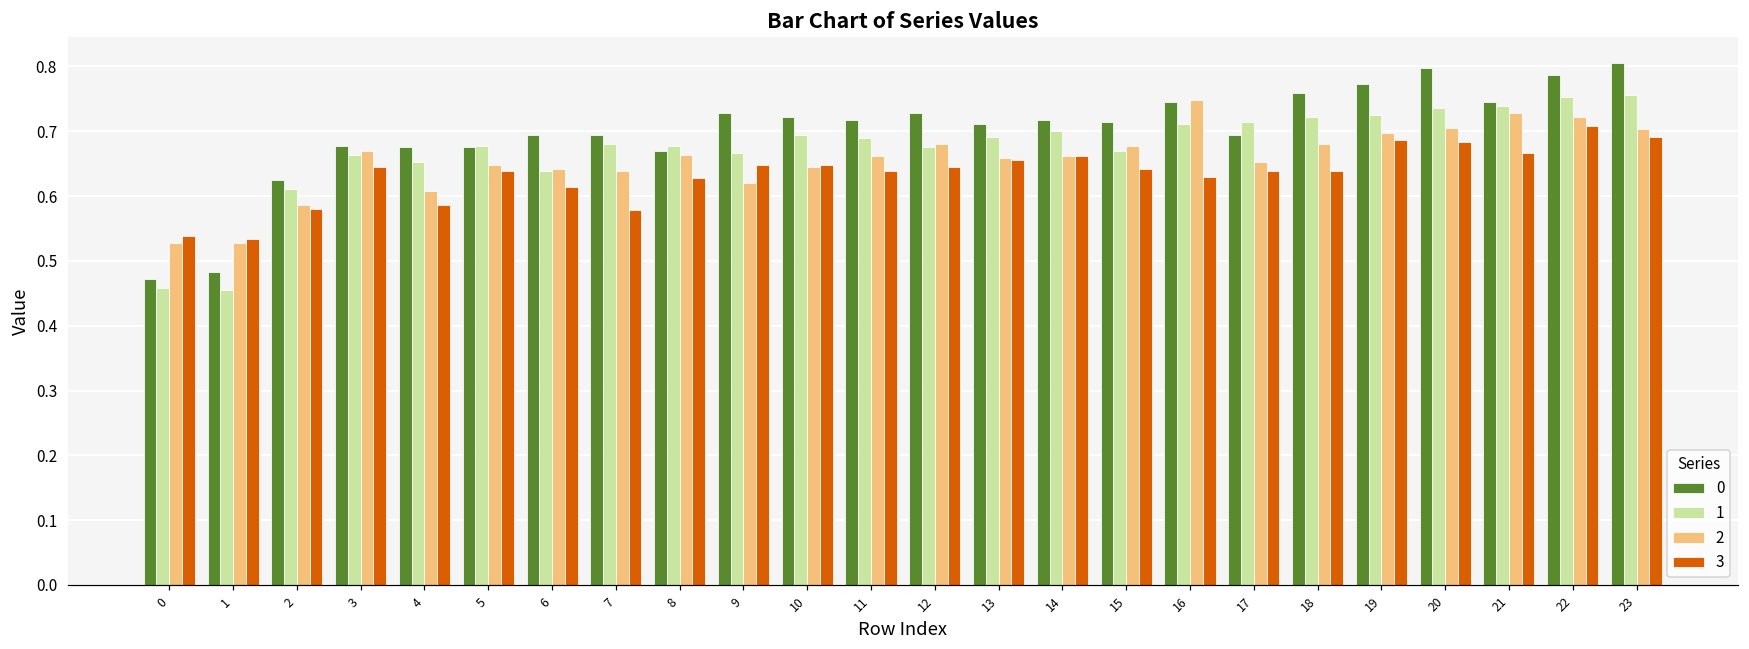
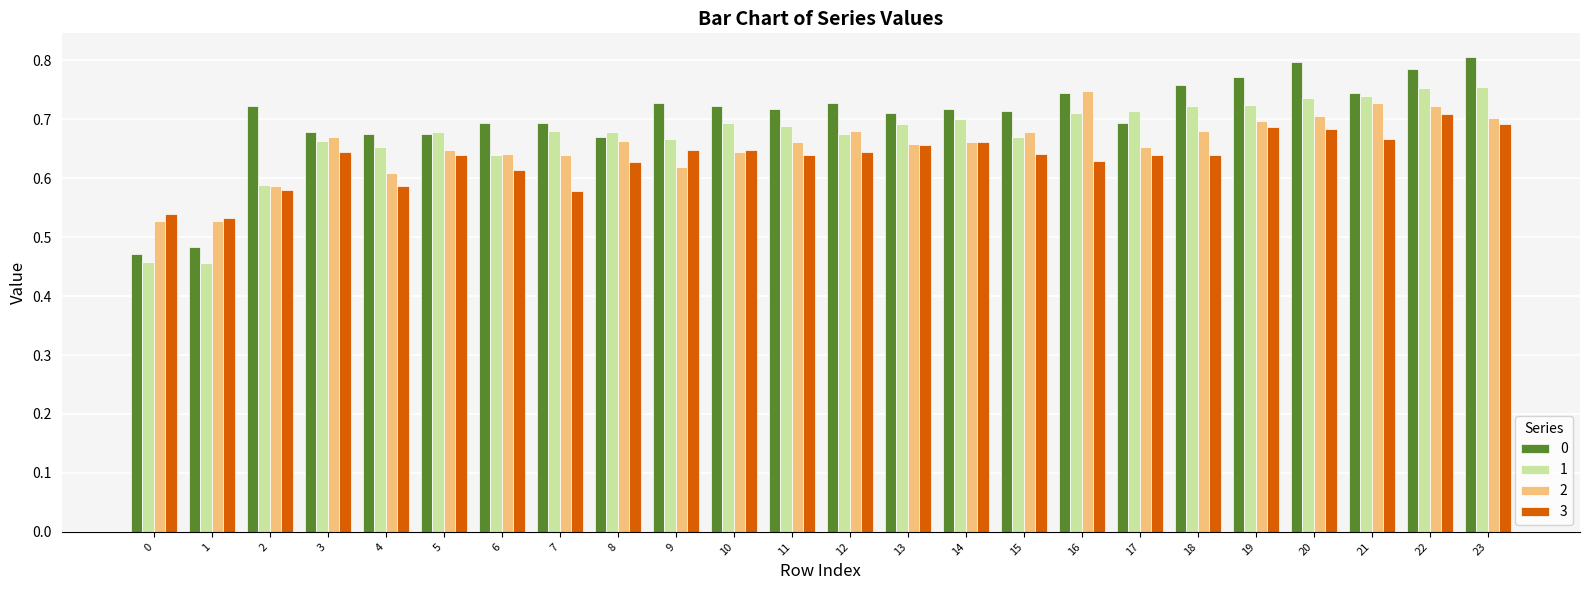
0, 2: 0.63 -> 0.72
1, 2: 0.61 -> 0.59
